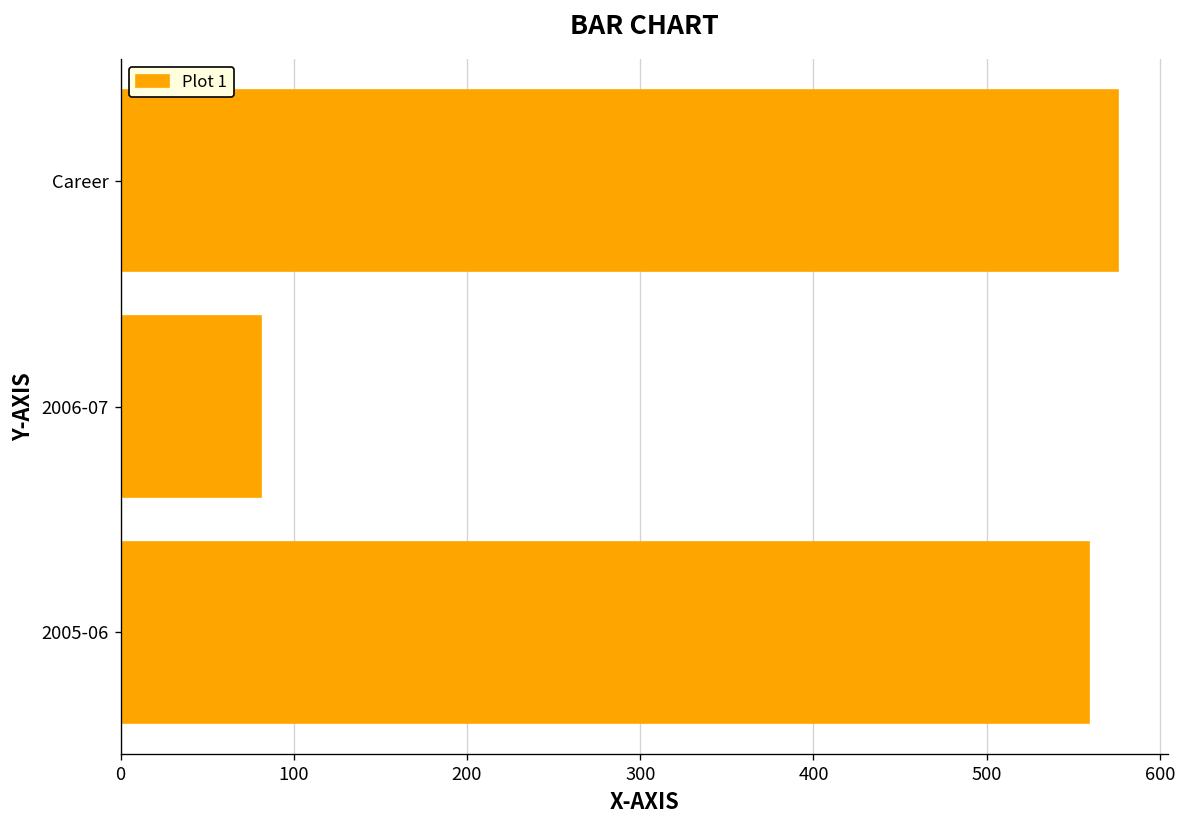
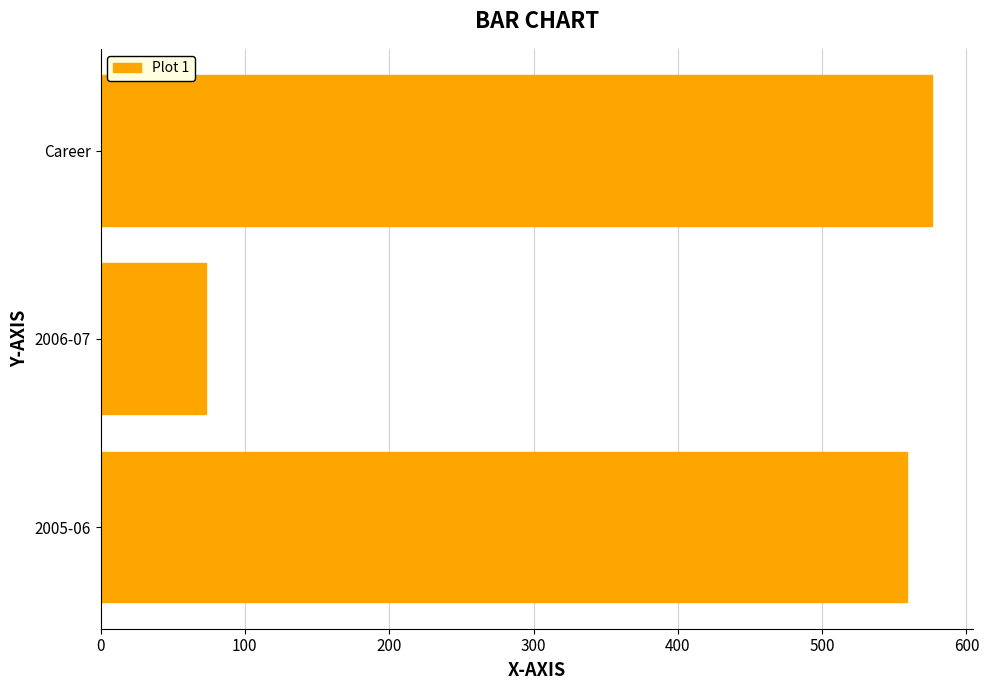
2006-07: 81 -> 73
